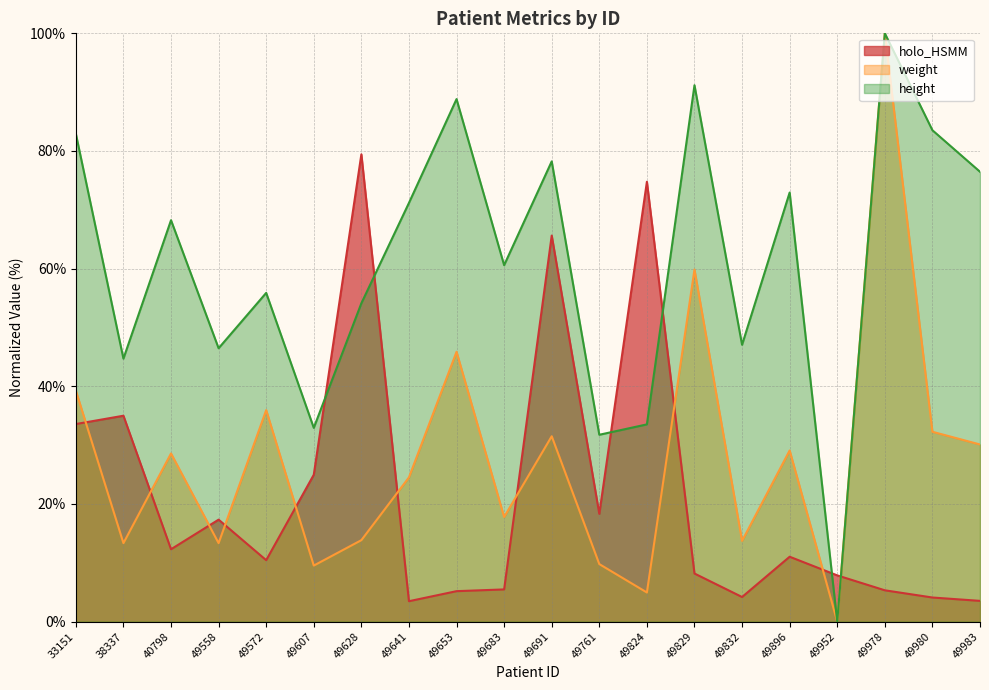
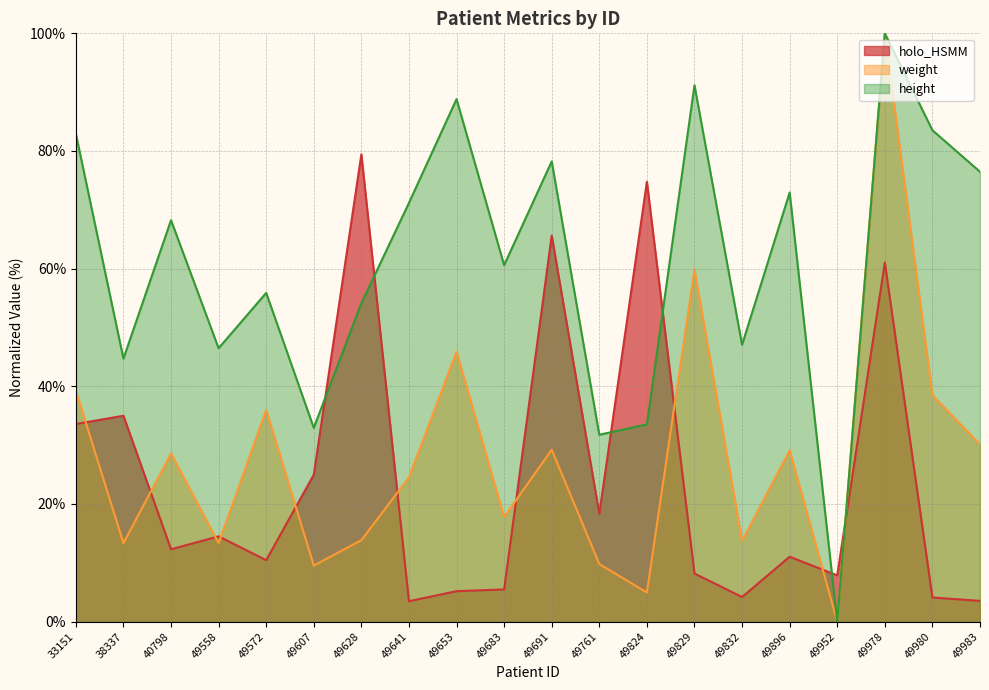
holo_HSMM, 49558: 17% -> 15%
weight, 49691: 32% -> 29%
holo_HSMM, 49978: 5% -> 61%
weight, 49980: 32% -> 39%
